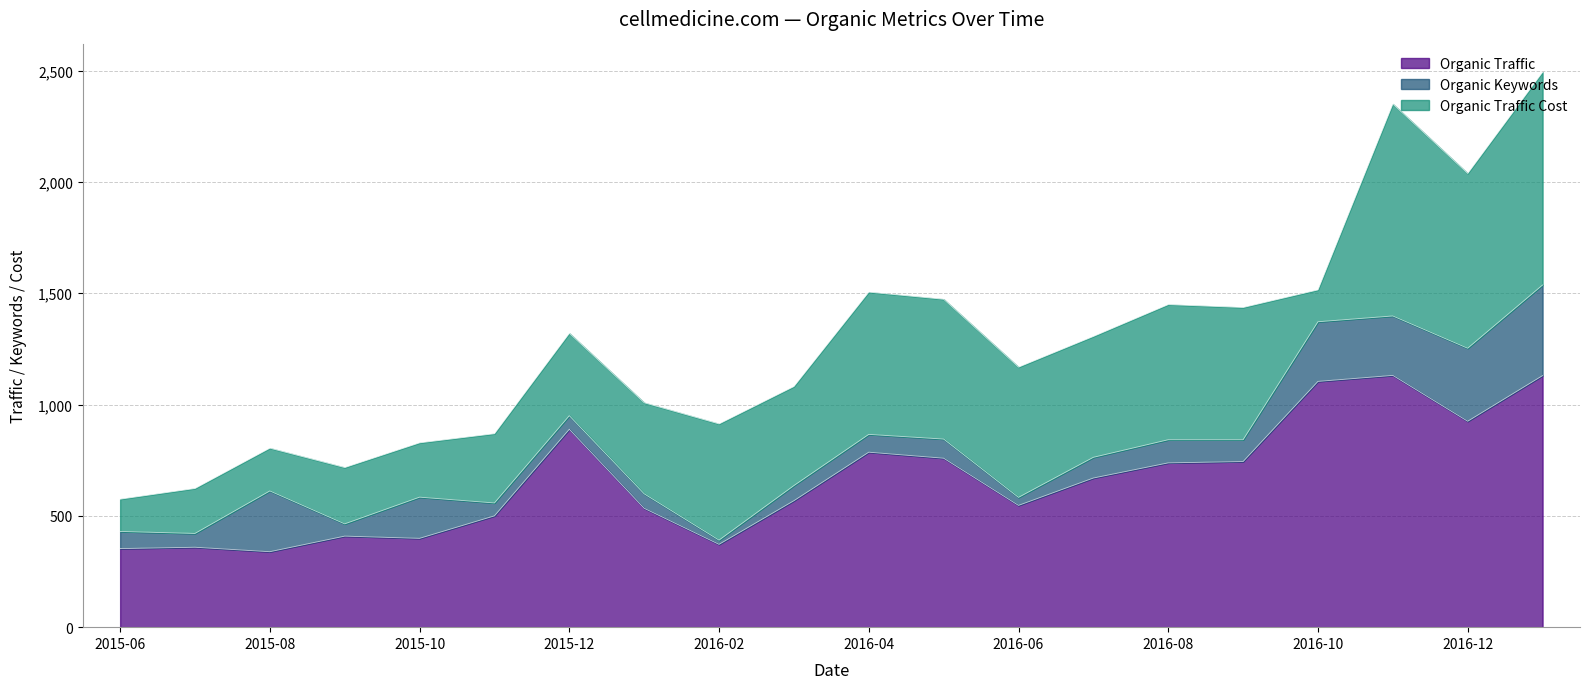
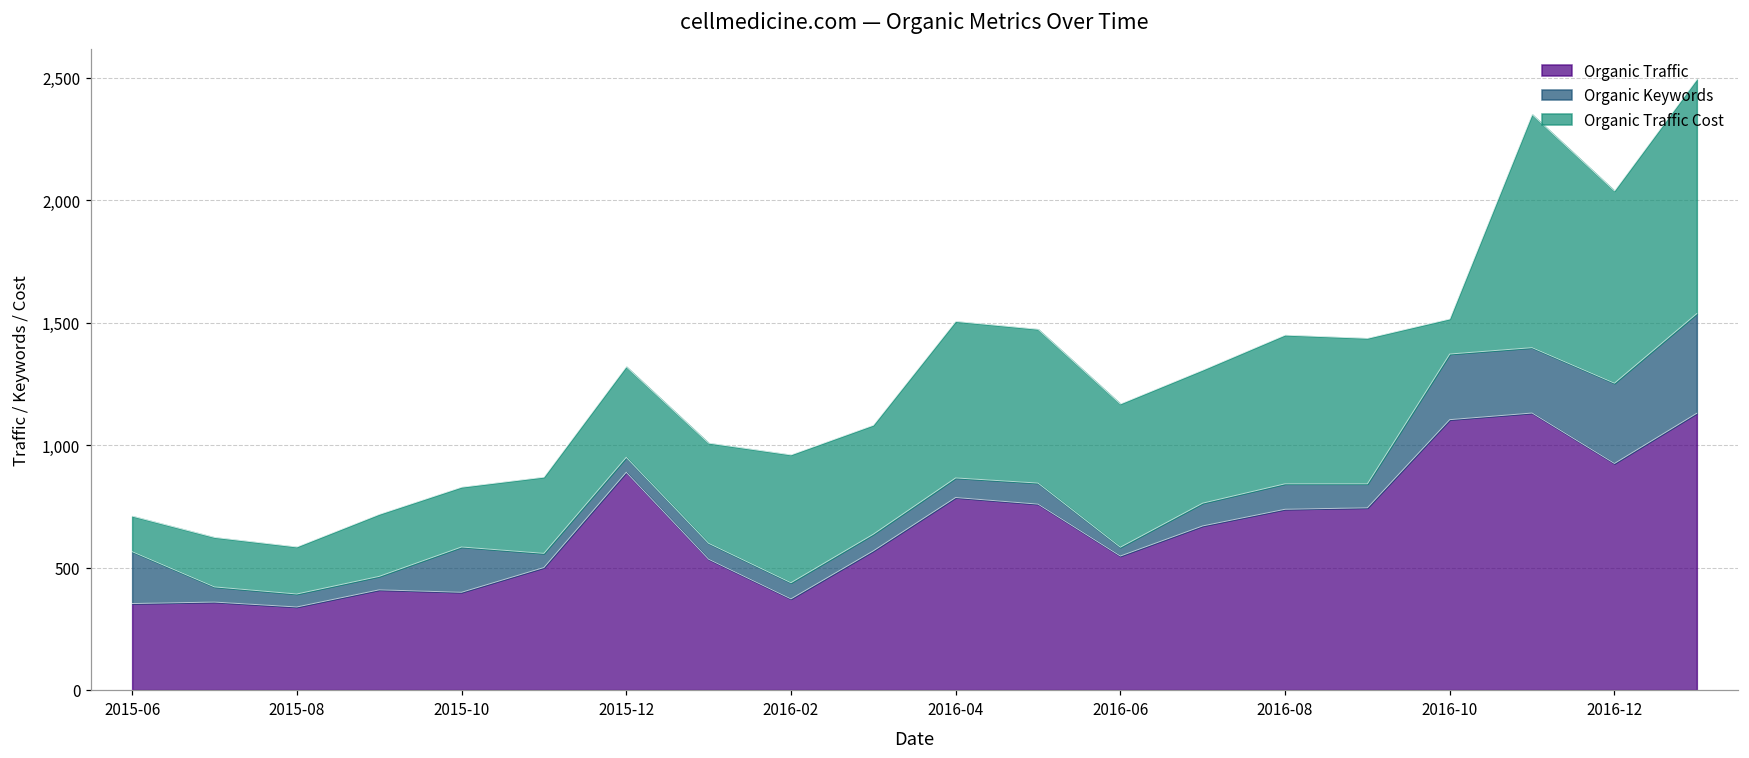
Organic Keywords, 2015-06: 80 -> 210
Organic Keywords, 2015-08: 270 -> 50
Organic Keywords, 2016-02: 20 -> 70
